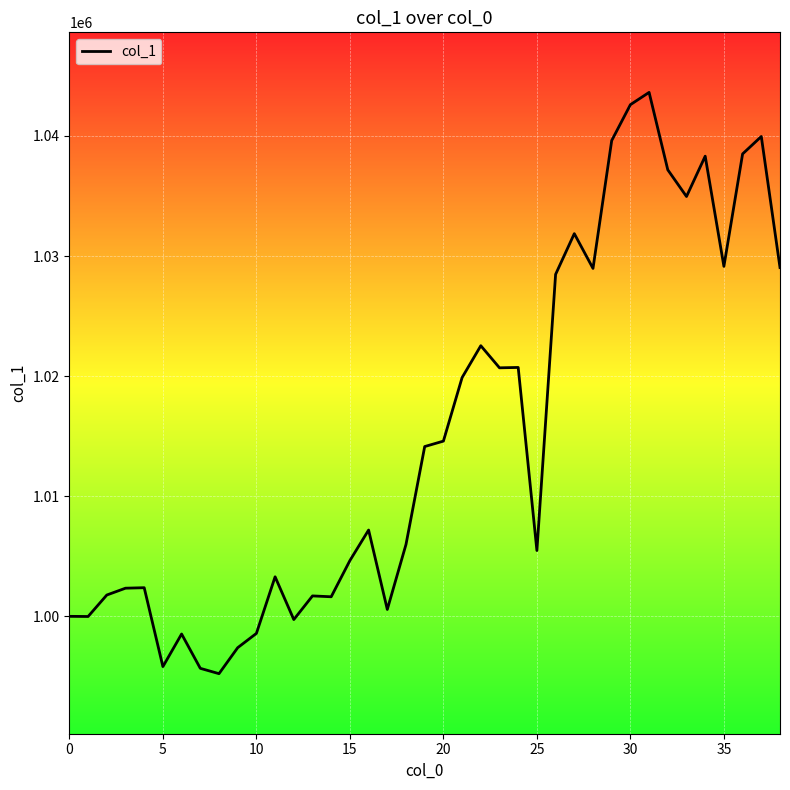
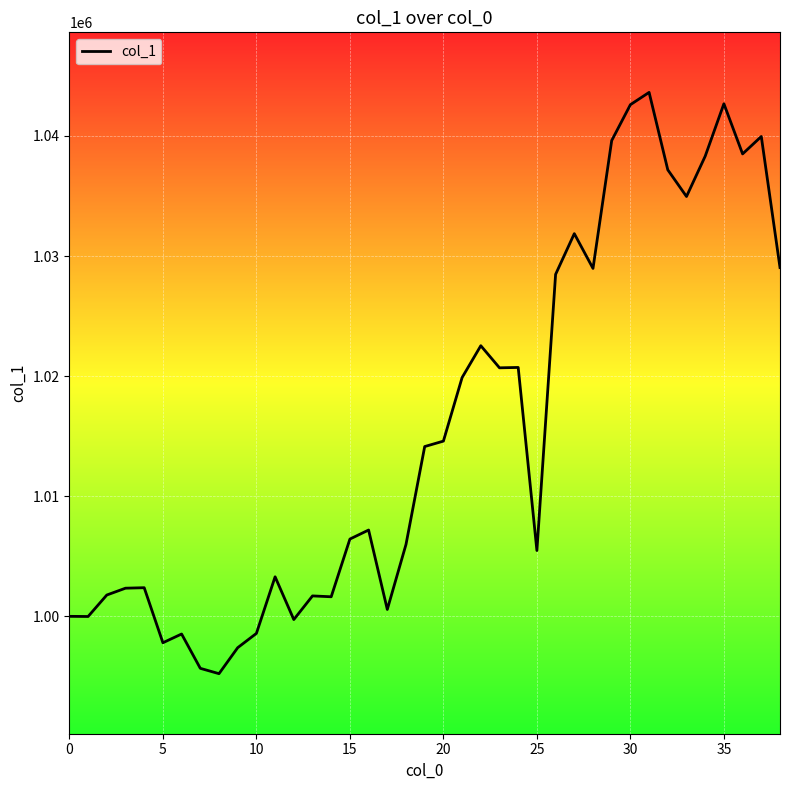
5: 995800 -> 997800
15: 1004600 -> 1006400
35: 1029100 -> 1042700
